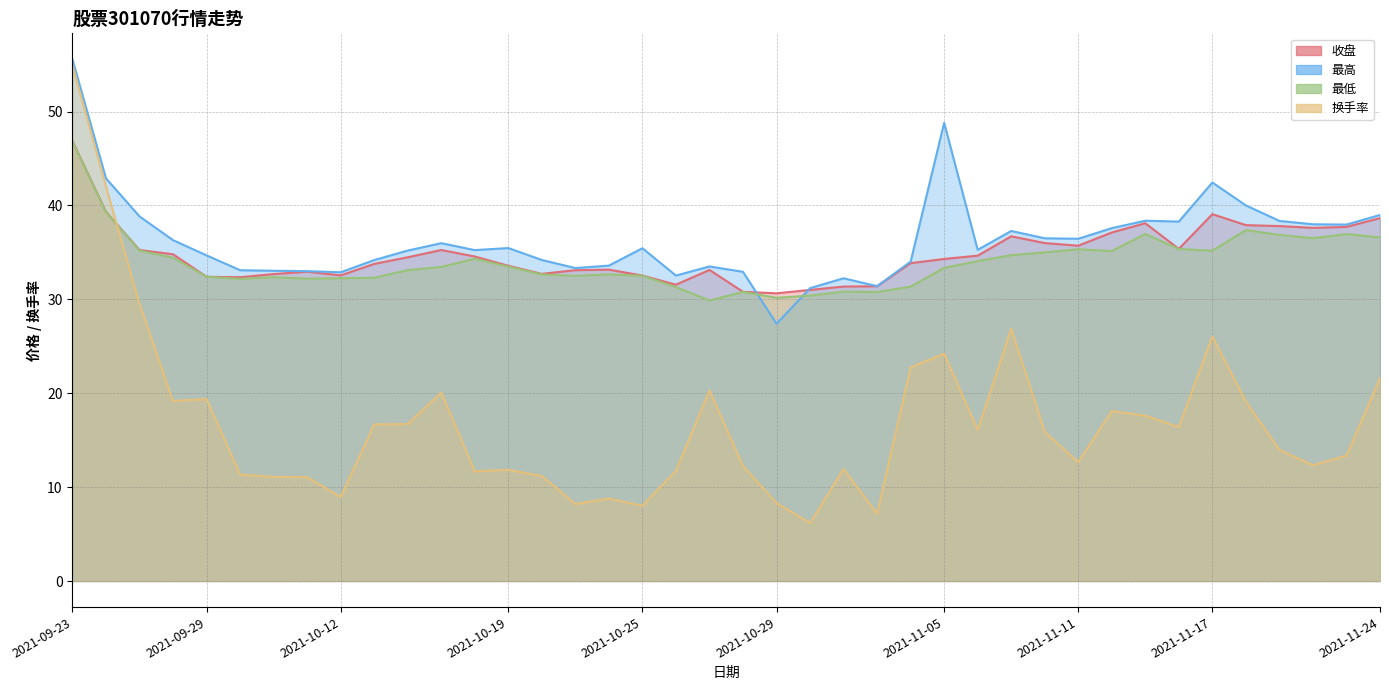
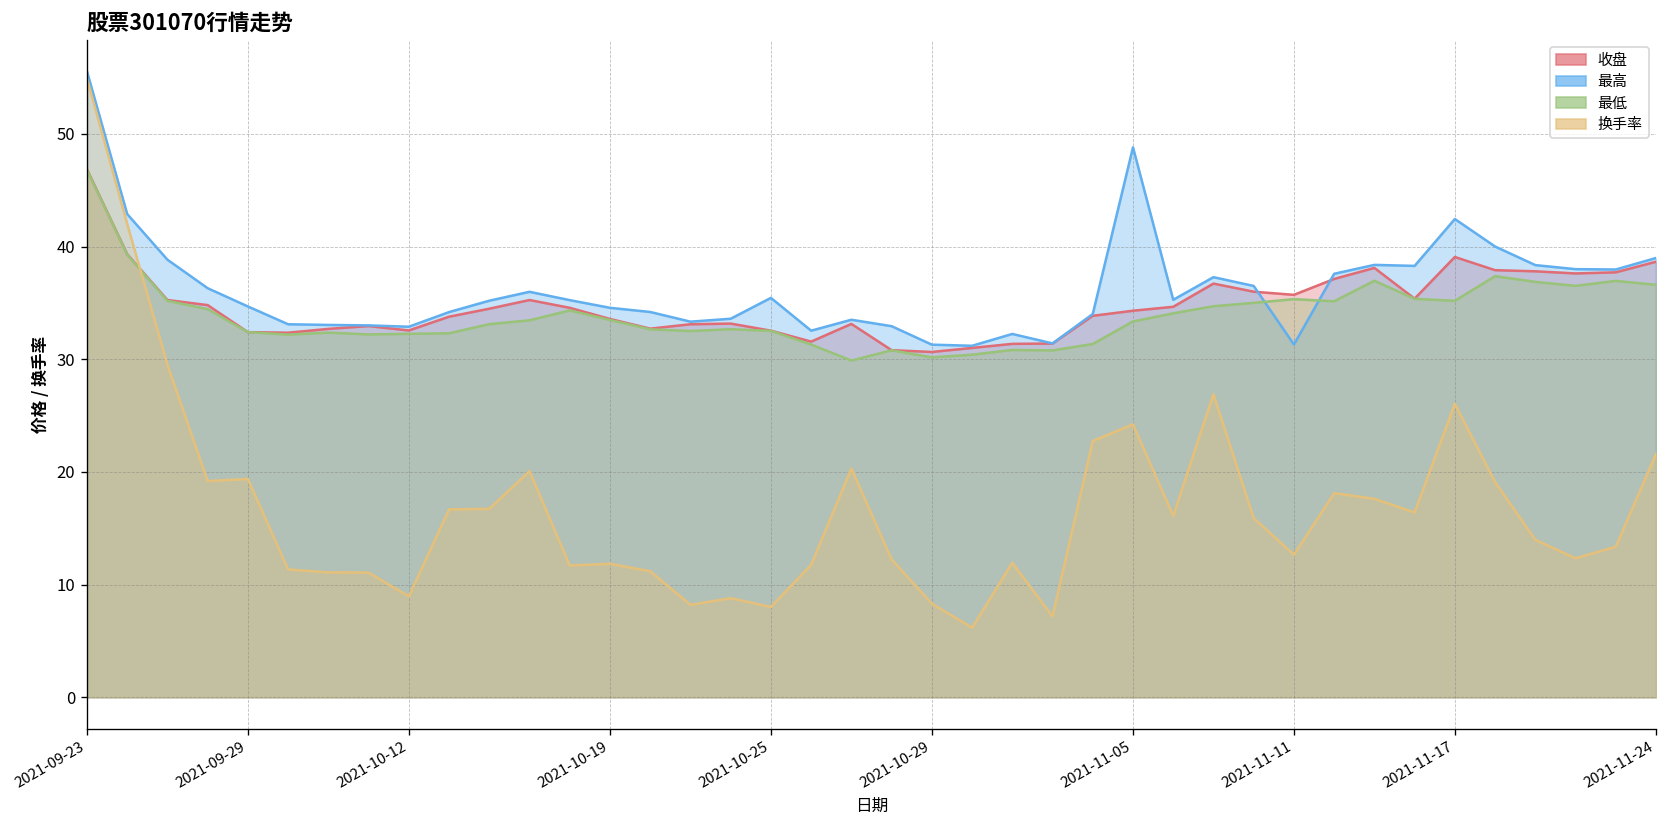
最高, 2021-10-19: 35.5 -> 34.6
最高, 2021-10-29: 27 -> 31
最高, 2021-11-11: 36 -> 31
